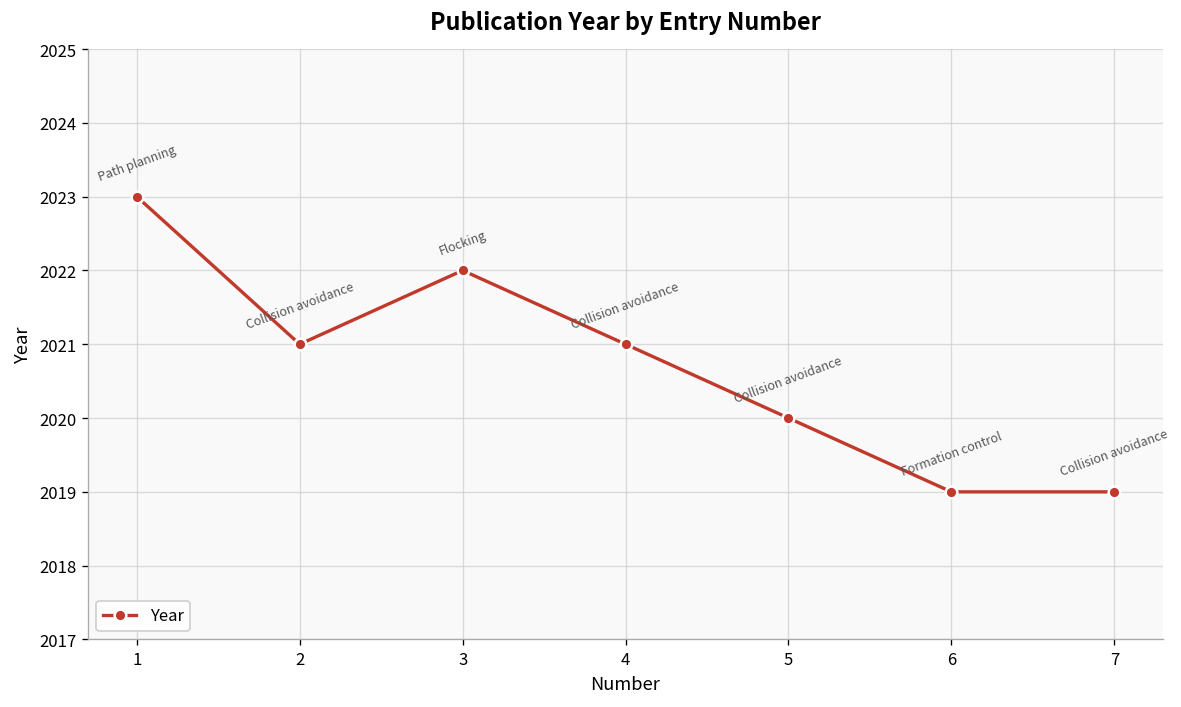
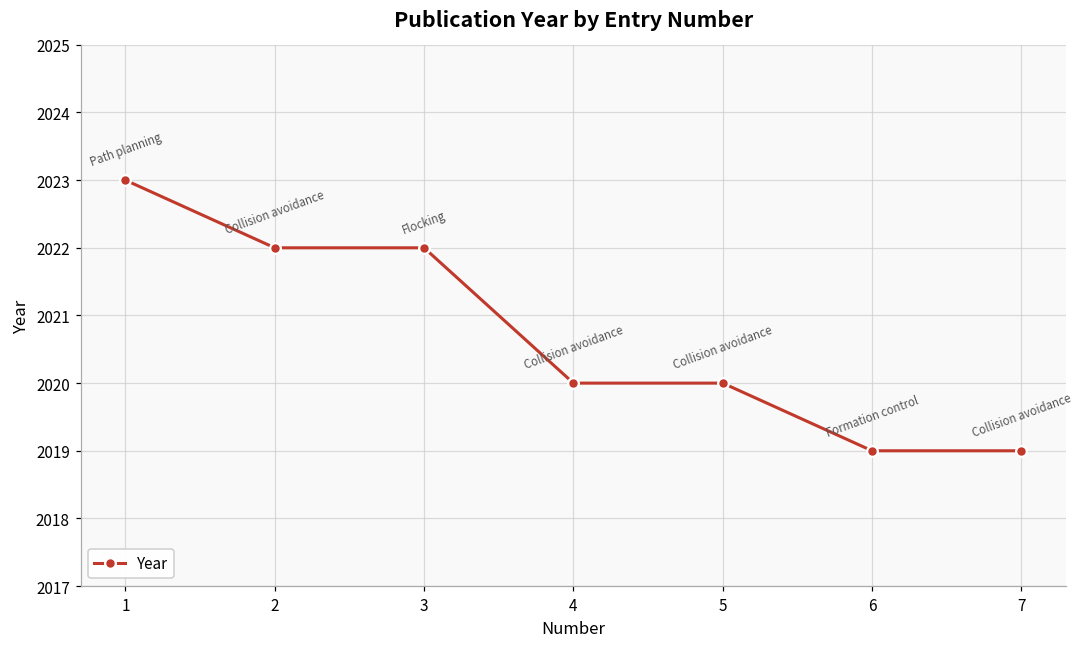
2: 2021 -> 2022
4: 2021 -> 2020
